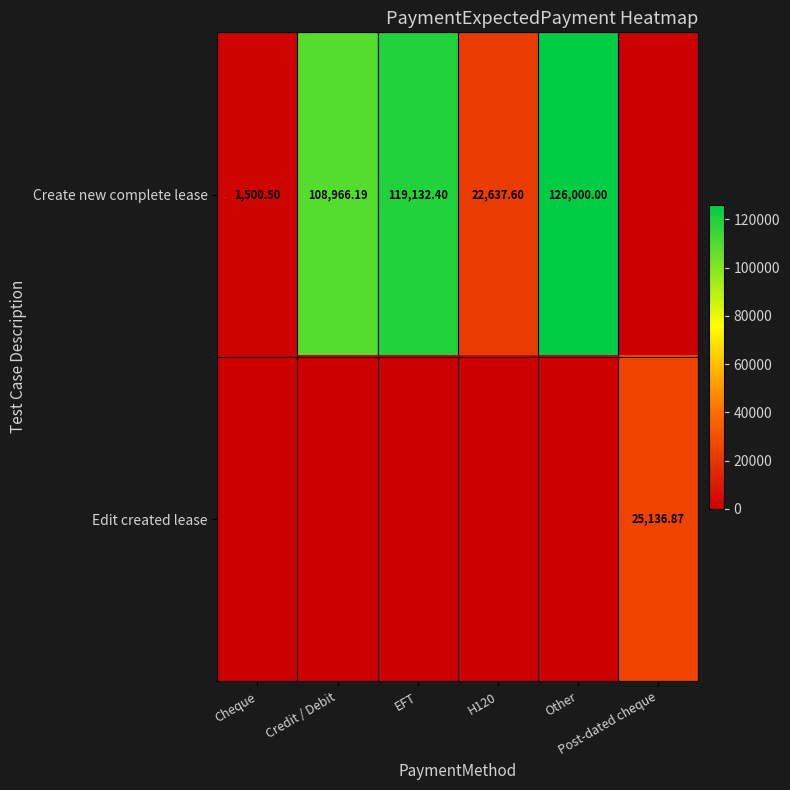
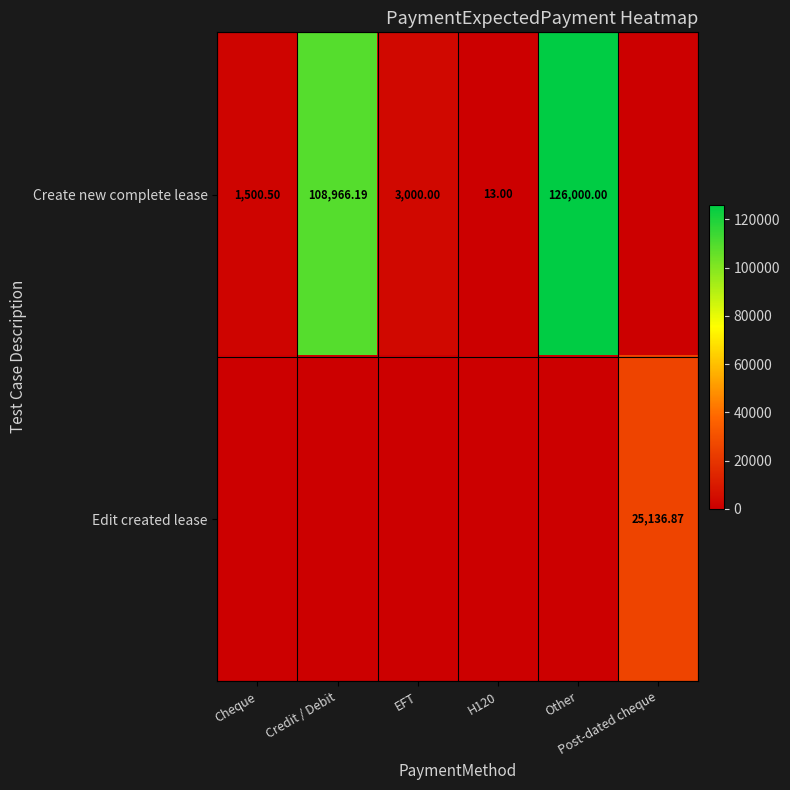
Create new complete lease, EFT: 119,132.40 -> 3,000.00
Create new complete lease, H120: 22,637.60 -> 13.00
